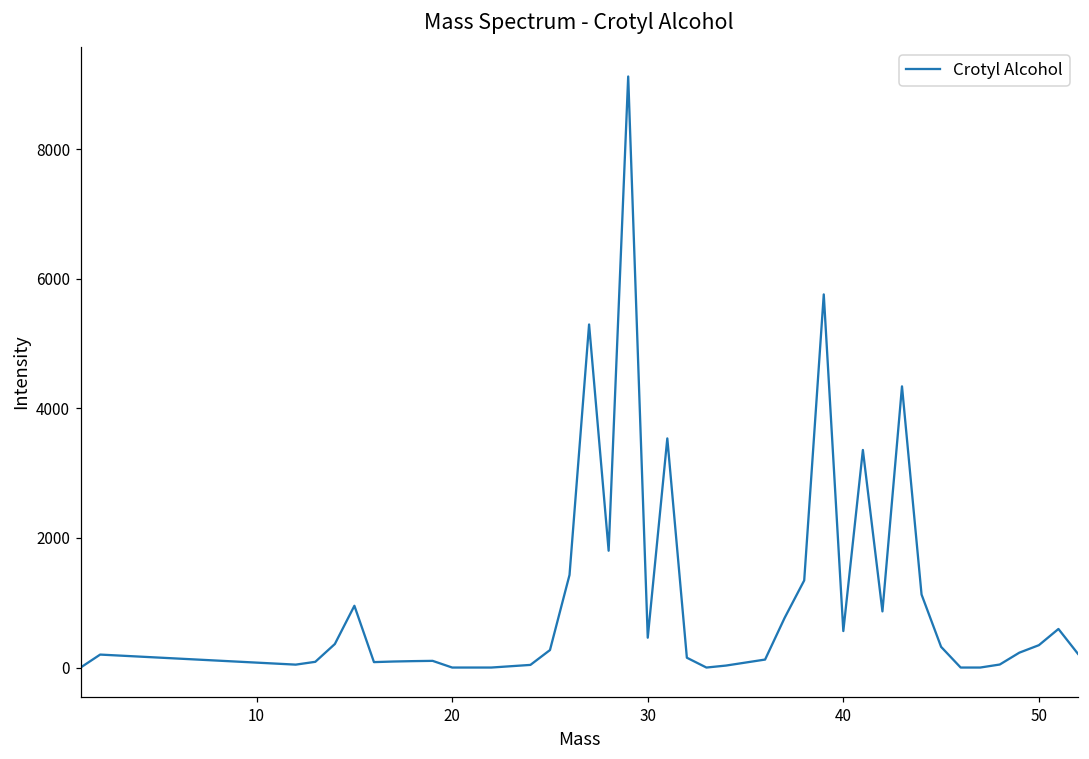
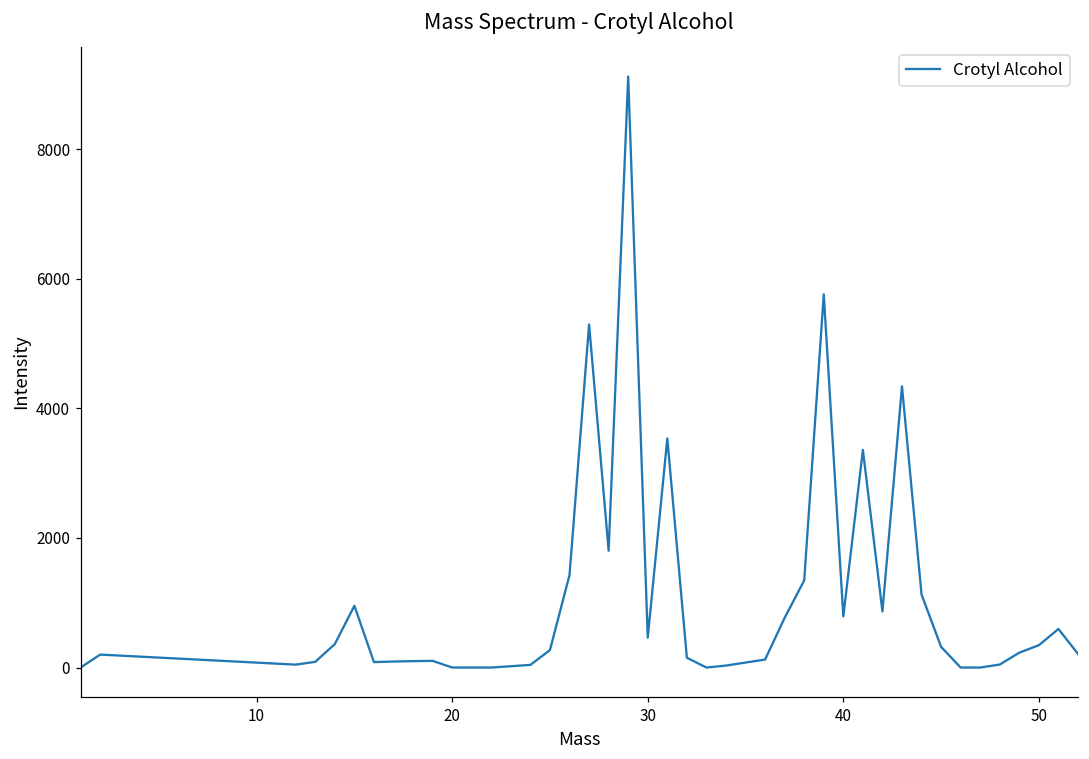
40: 600 -> 800
